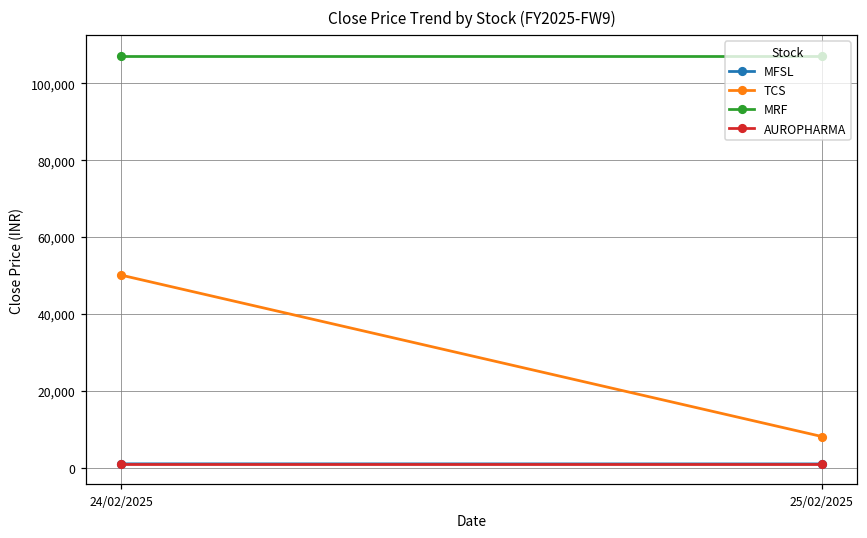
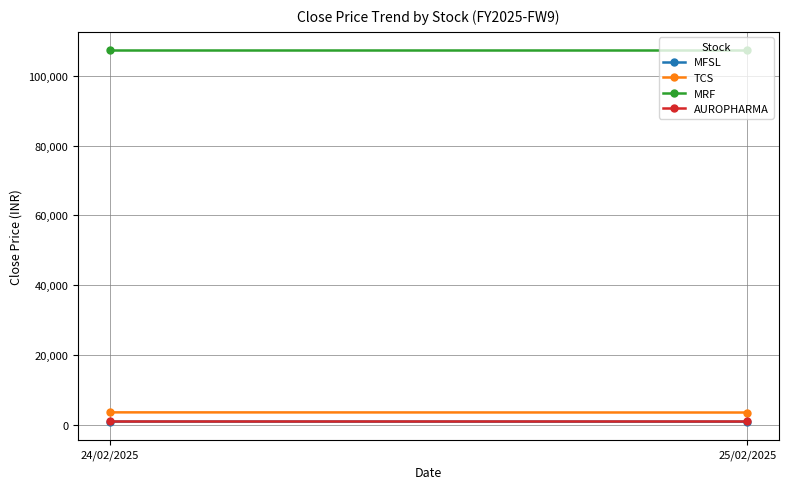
TCS, 24/02/2025: 50,000 -> 4,000
TCS, 25/02/2025: 8,000 -> 4,000
